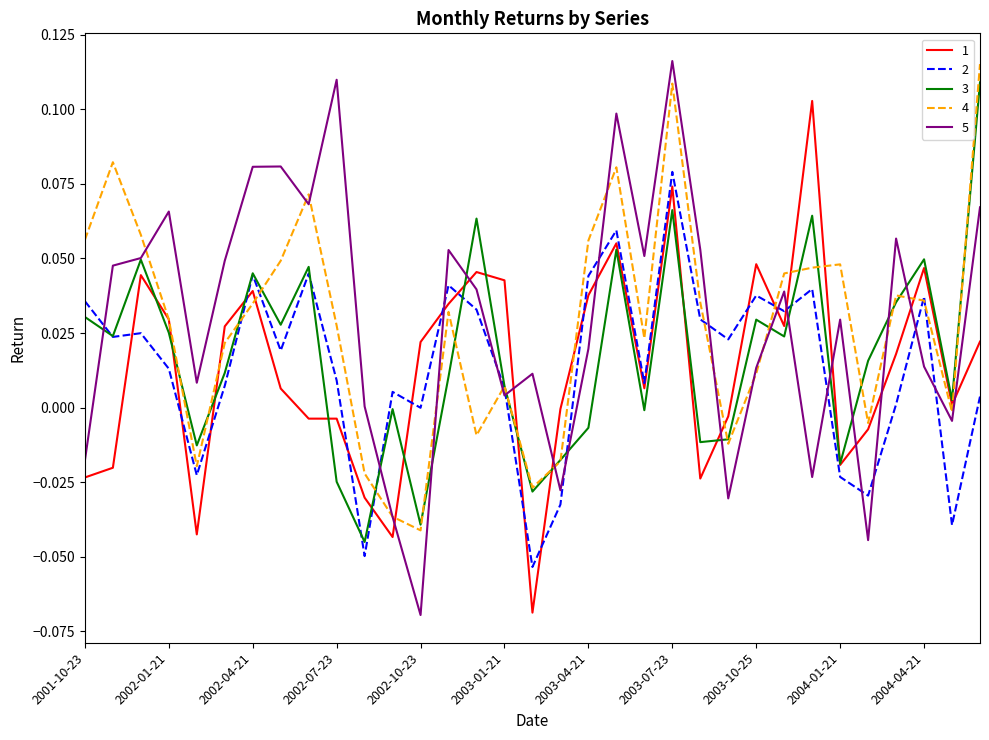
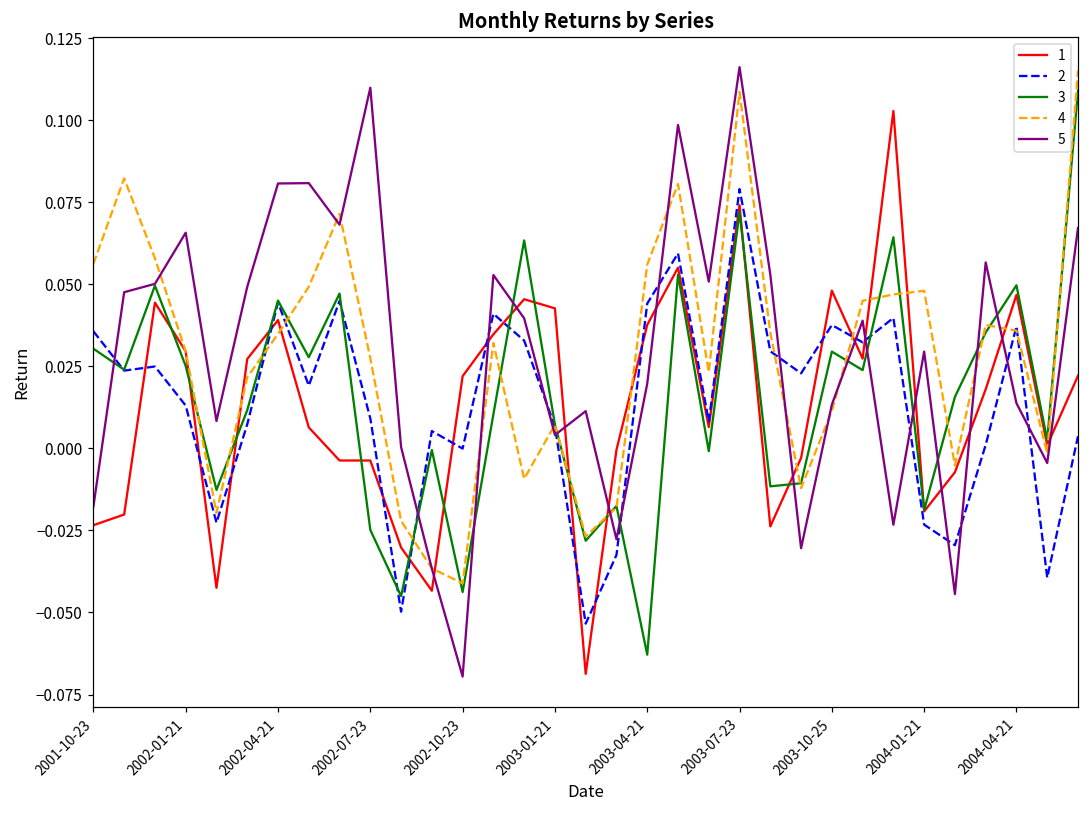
3, 2002-10-23: -0.039 -> -0.044
3, 2003-04-21: -0.007 -> -0.063
3, 2003-07-23: 0.066 -> 0.072
